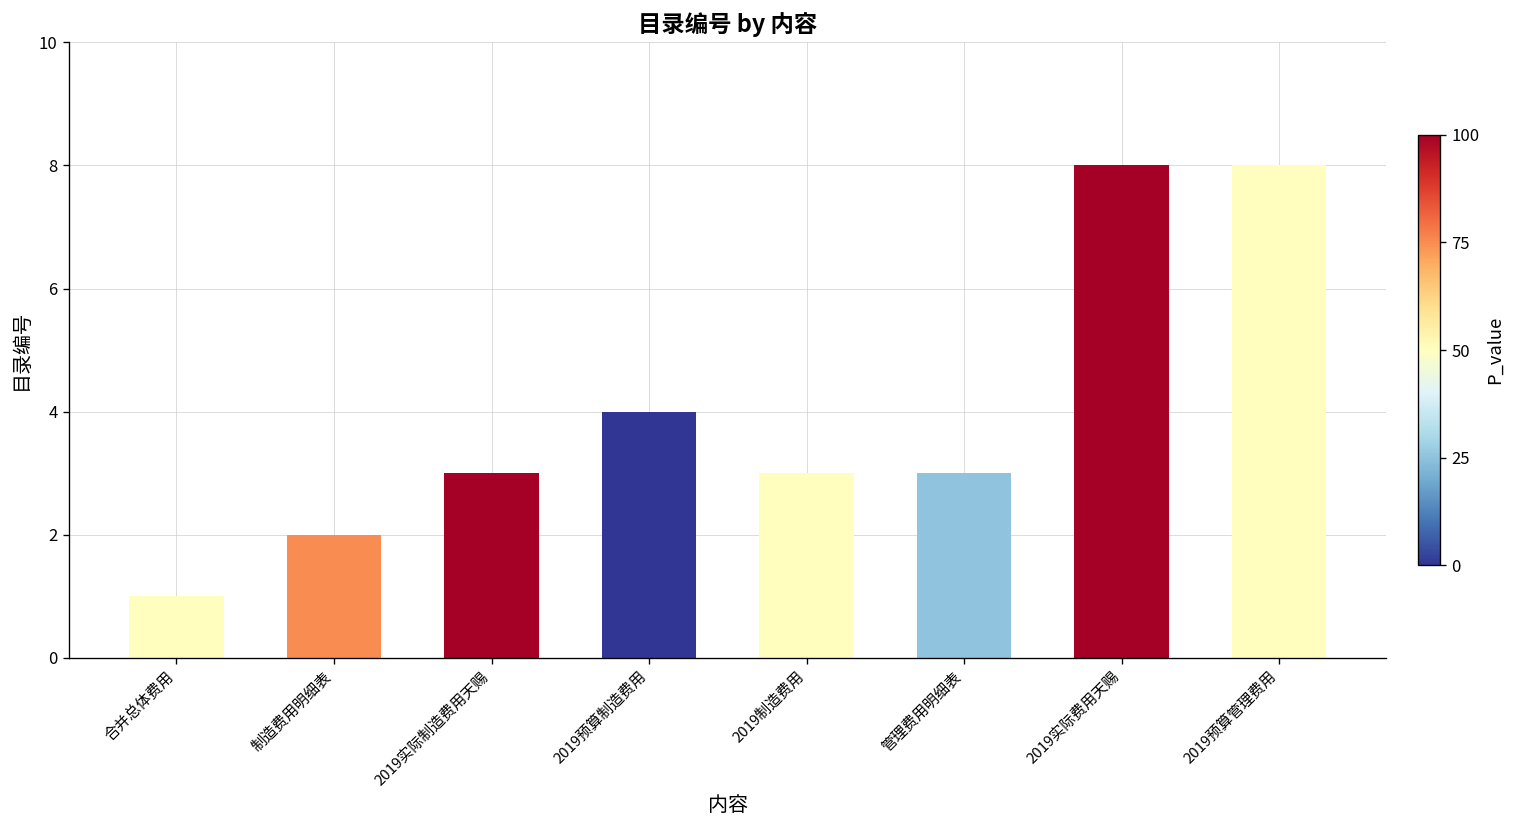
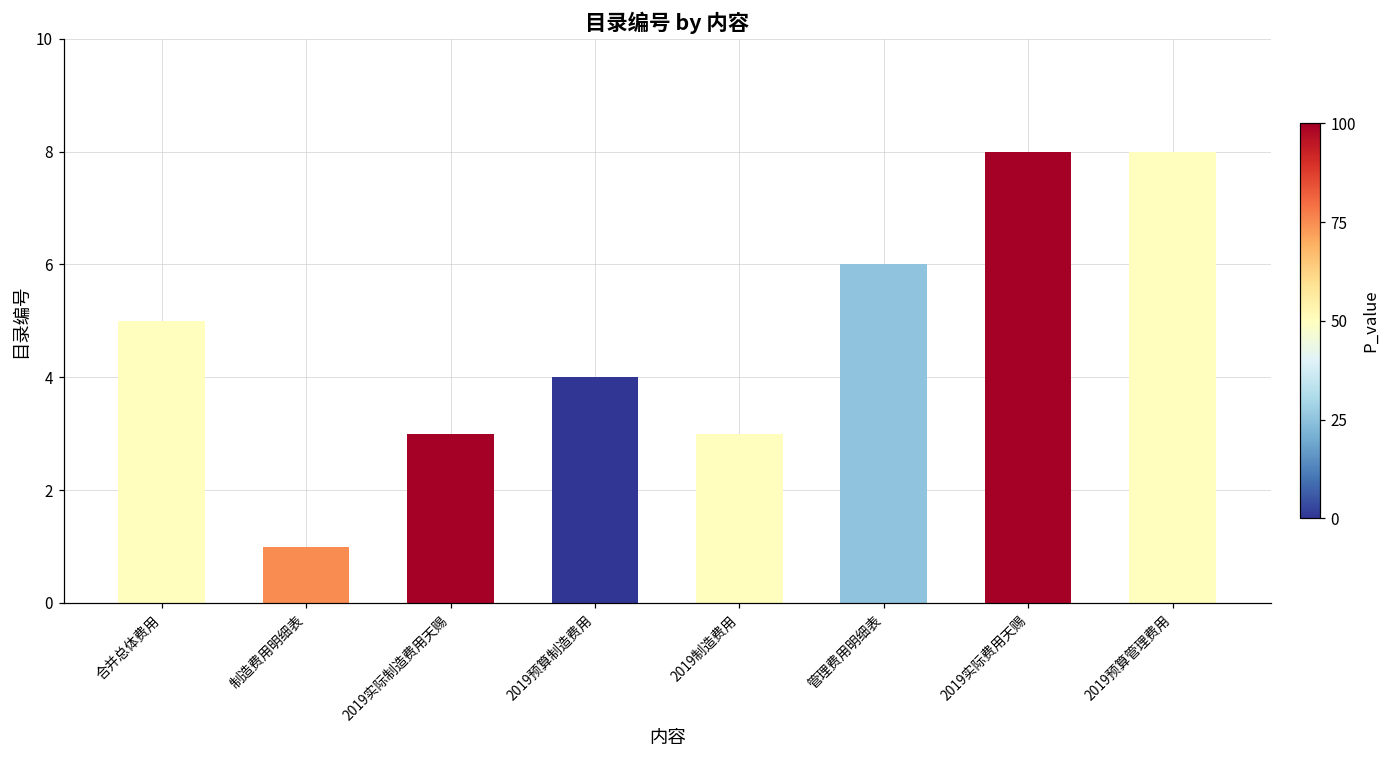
合并总体费用: 1 -> 5
制造费用明细表: 2 -> 1
管理费用明细表: 3 -> 6
